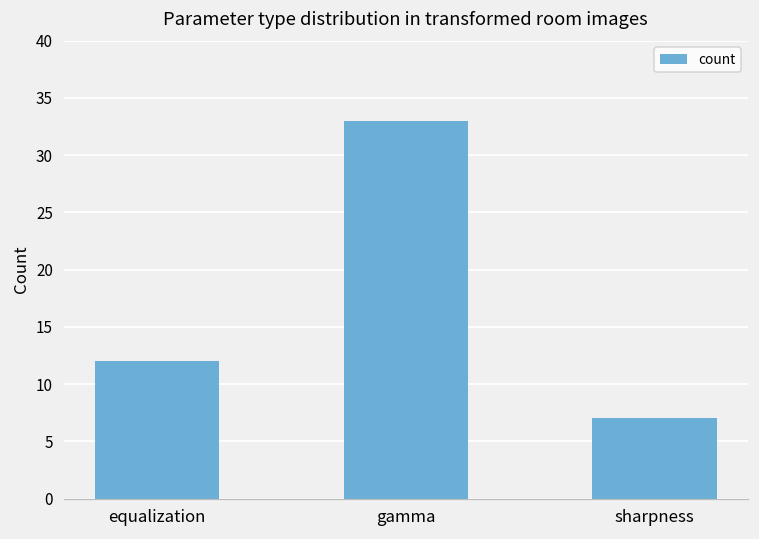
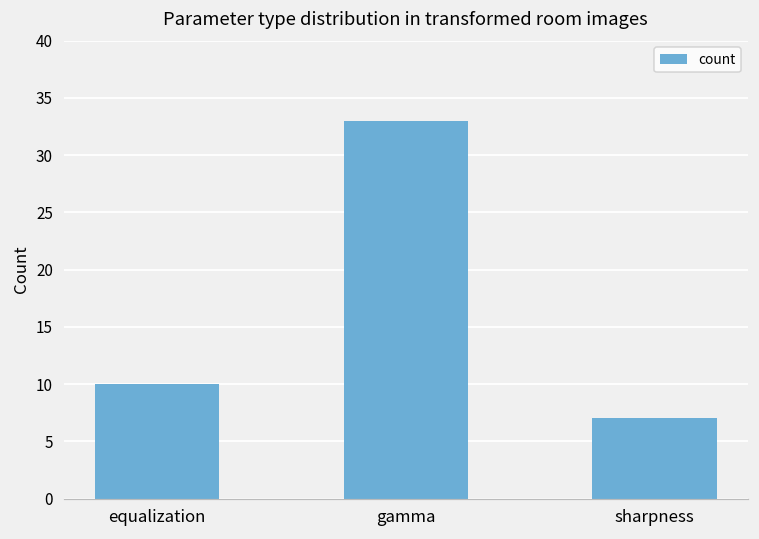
equalization: 12 -> 10
